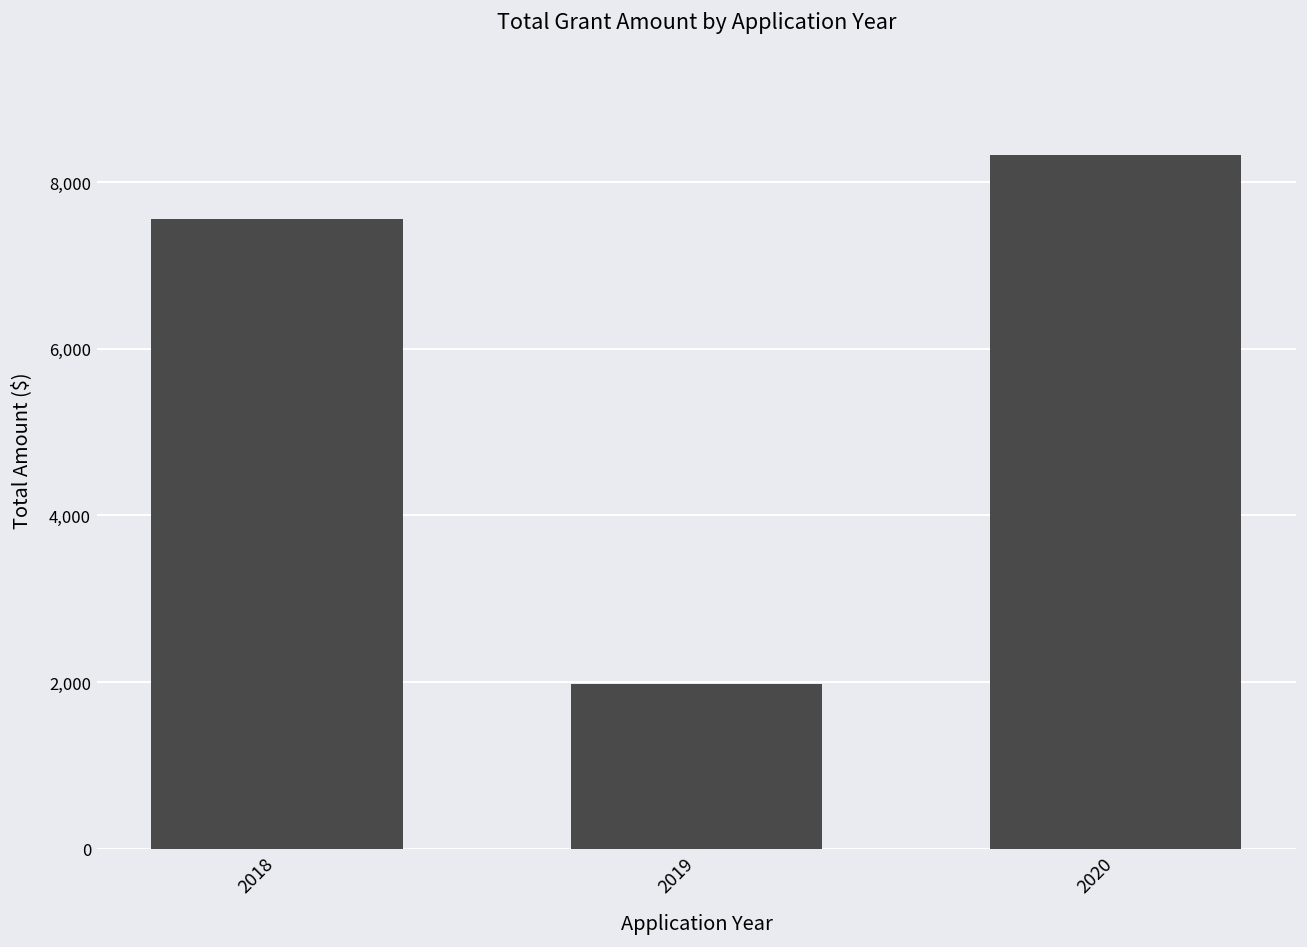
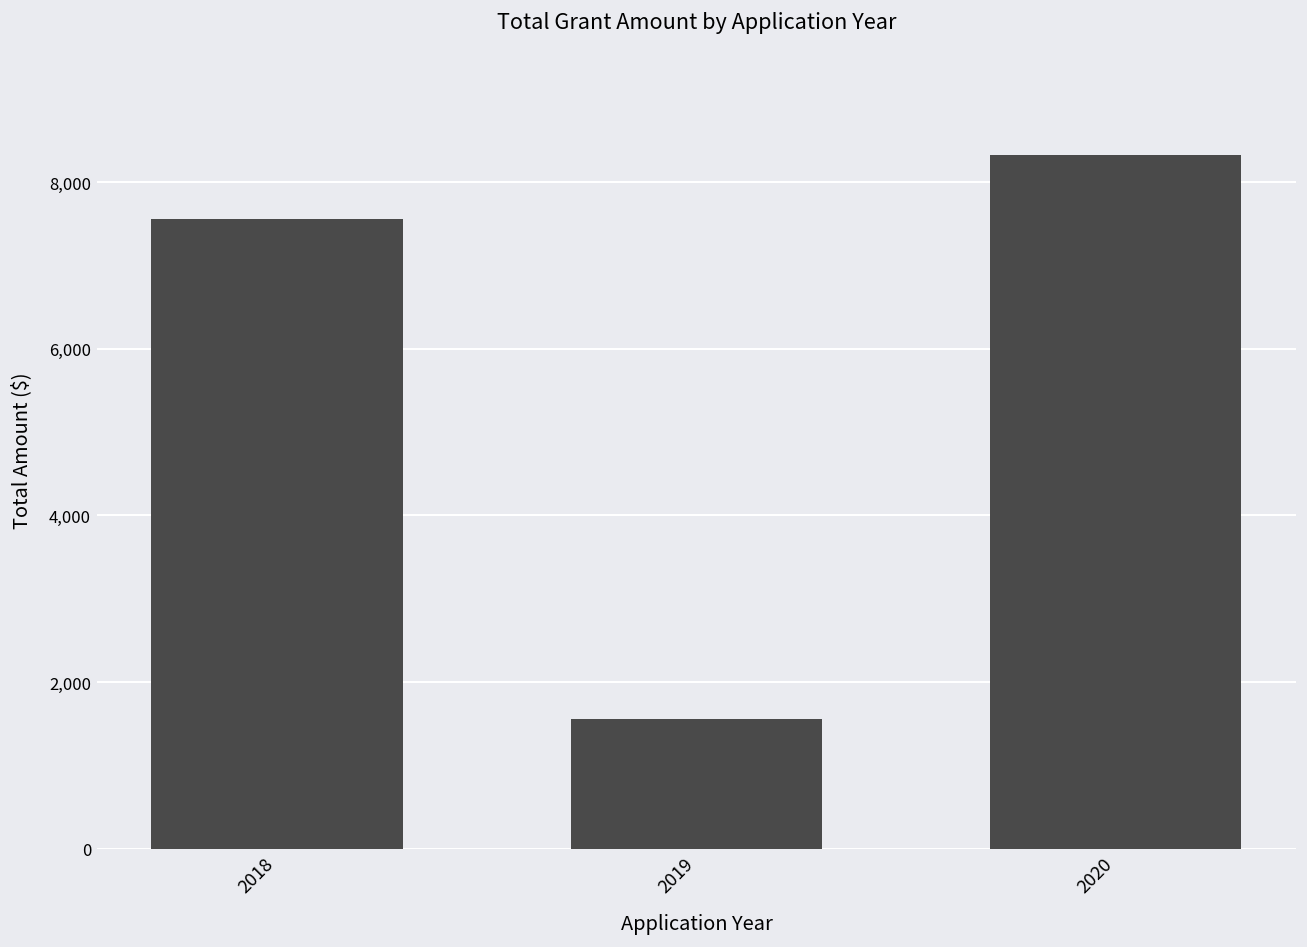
2019: 2,000 -> 1,600
